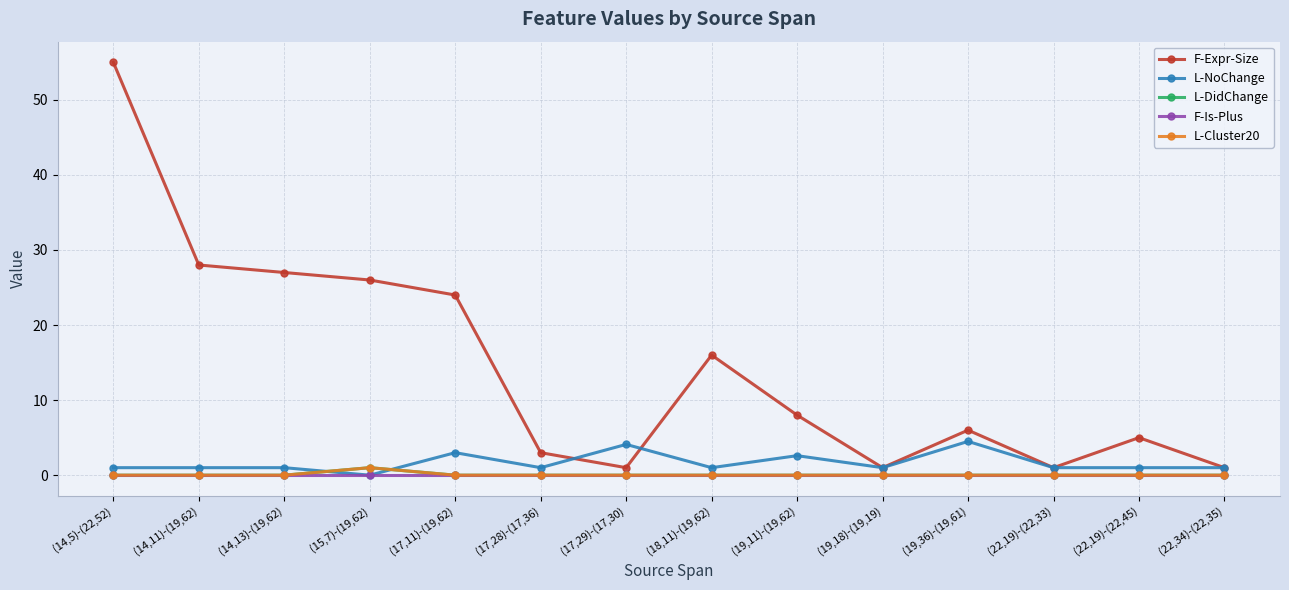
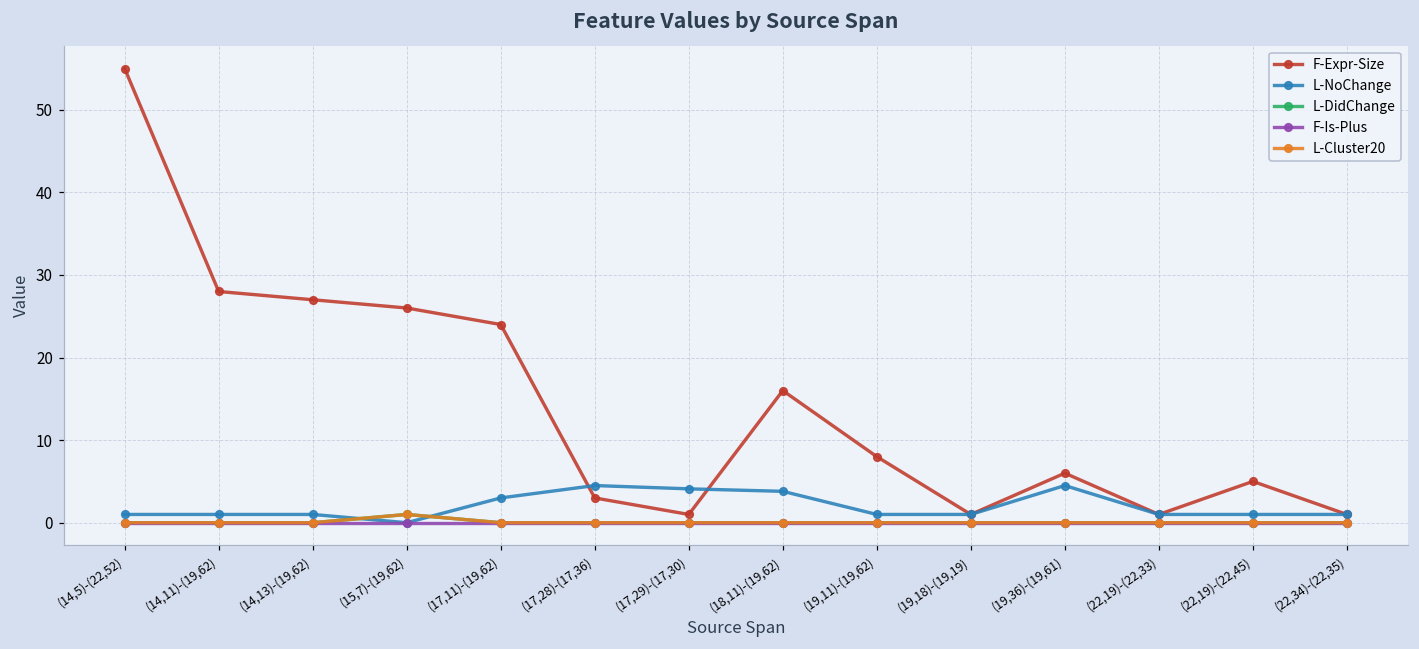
L-NoChange, (17,28)-(17,36): 1 -> 5
L-NoChange, (18,11)-(19,62): 1 -> 4
L-NoChange, (19,11)-(19,62): 3 -> 1
